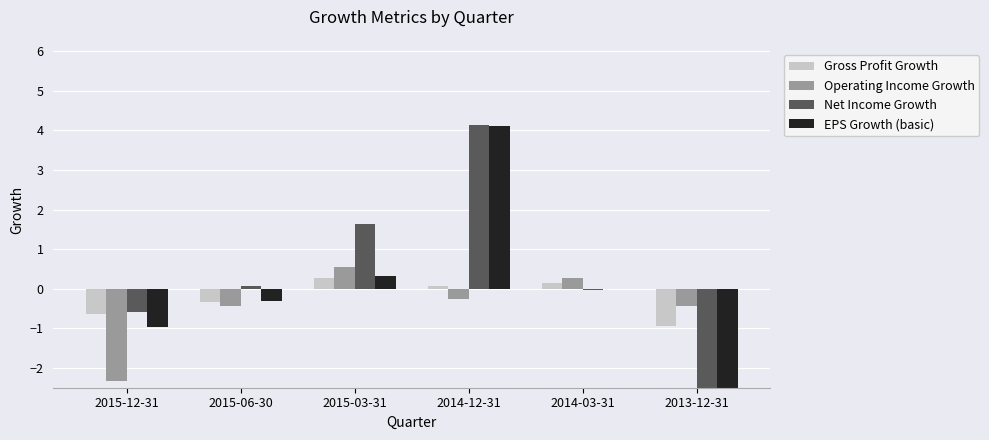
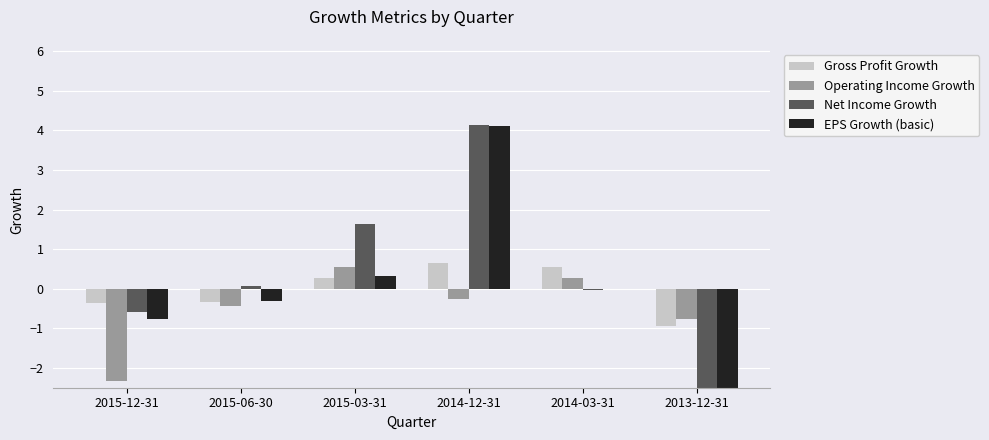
Gross Profit Growth, 2015-12-31: -0.6 -> -0.4
EPS Growth (basic), 2015-12-31: -1.0 -> -0.8
Gross Profit Growth, 2014-12-31: 0.1 -> 0.6
Gross Profit Growth, 2014-03-31: 0.1 -> 0.6
Operating Income Growth, 2013-12-31: -0.4 -> -0.8
